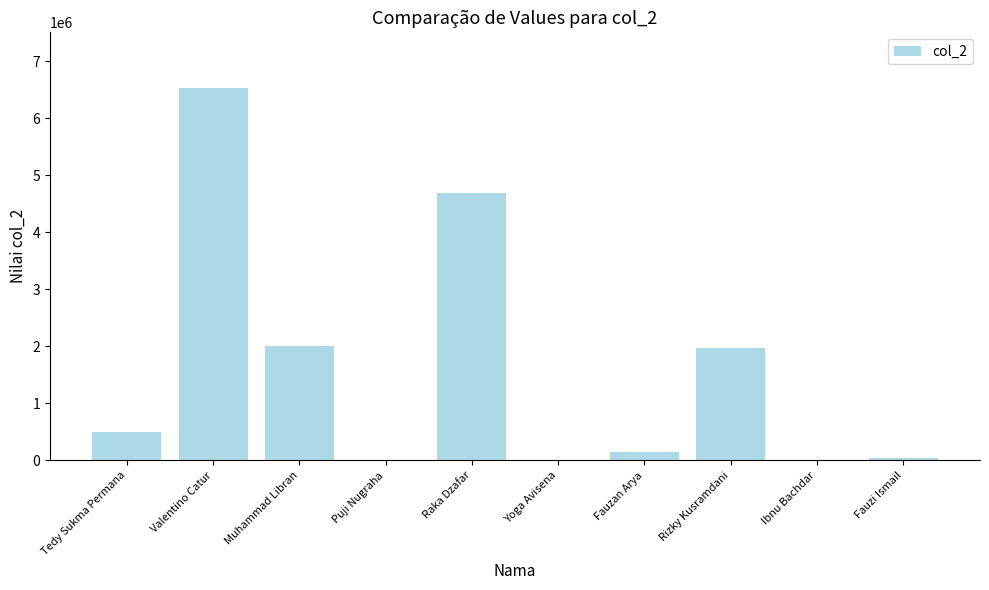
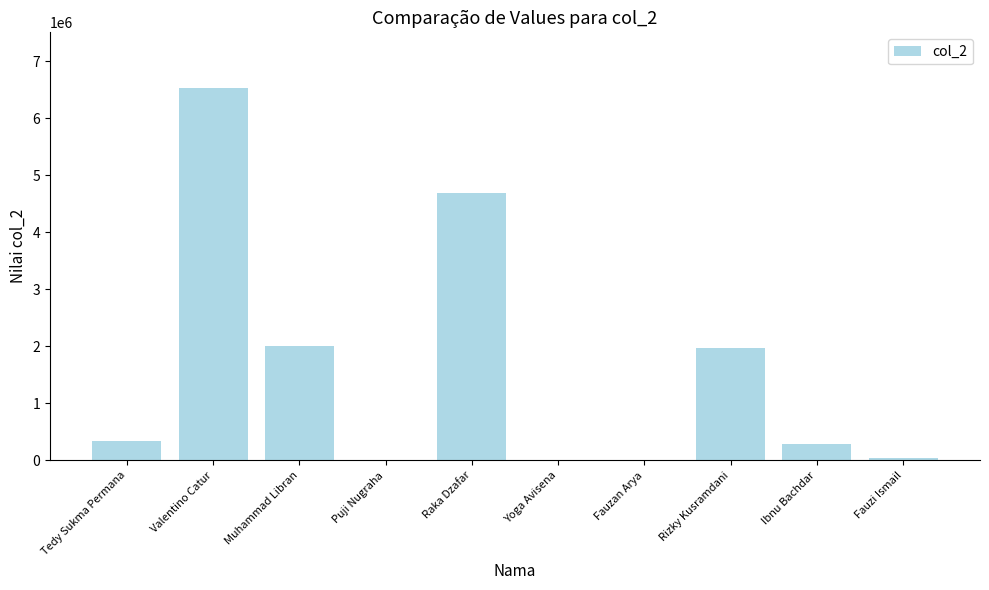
Tedy Sukma Permana: 500000 -> 300000
Fauzan Arya: 100000 -> 0
Ibnu Bachdar: 0 -> 300000
